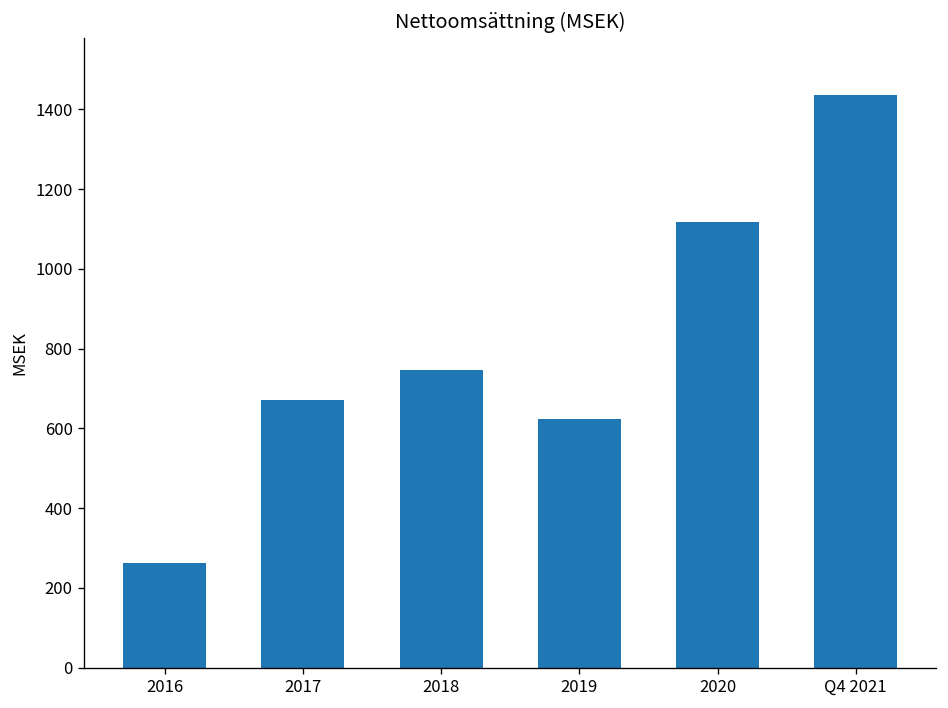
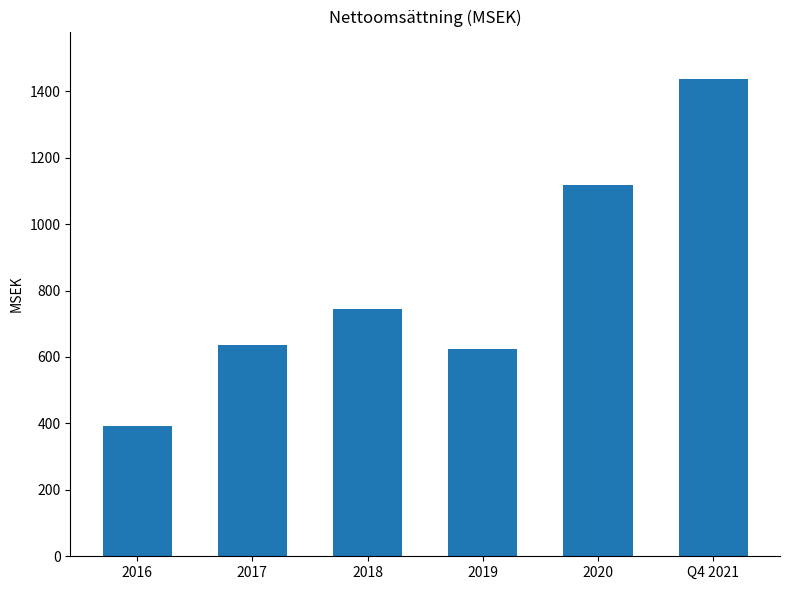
2016: 260 -> 390
2017: 670 -> 630
